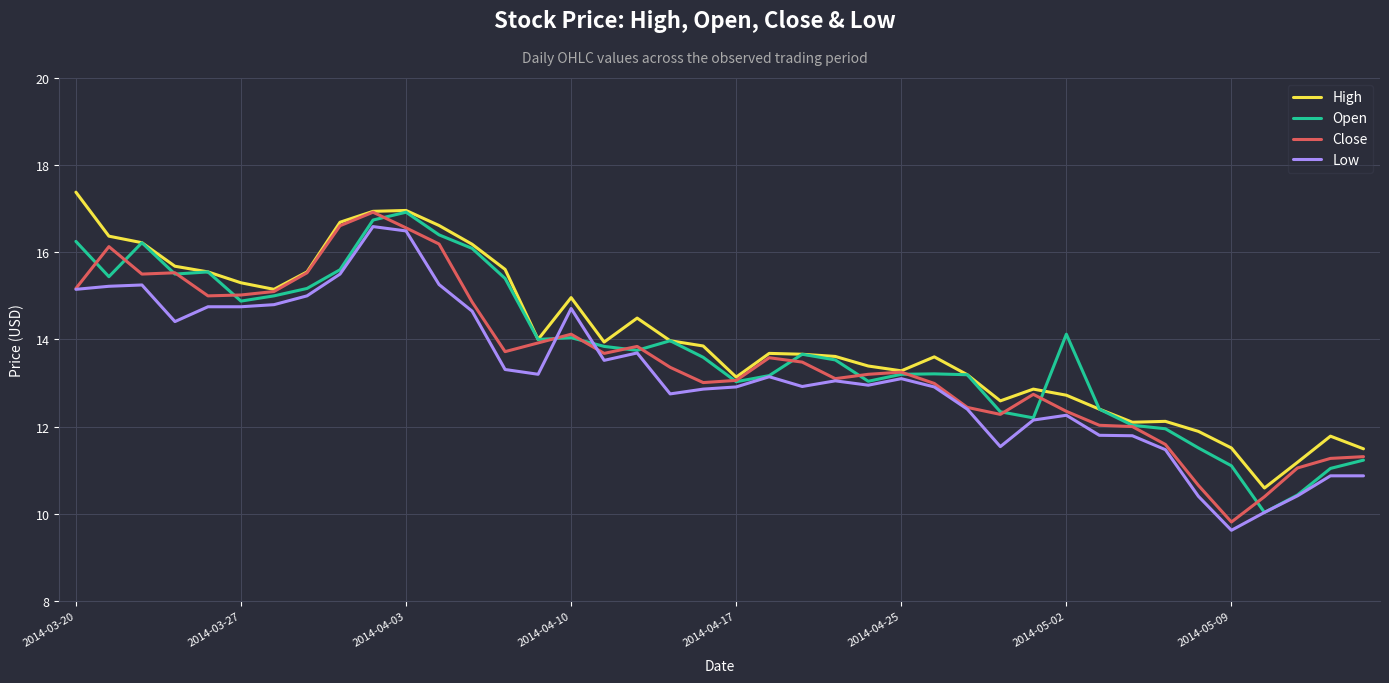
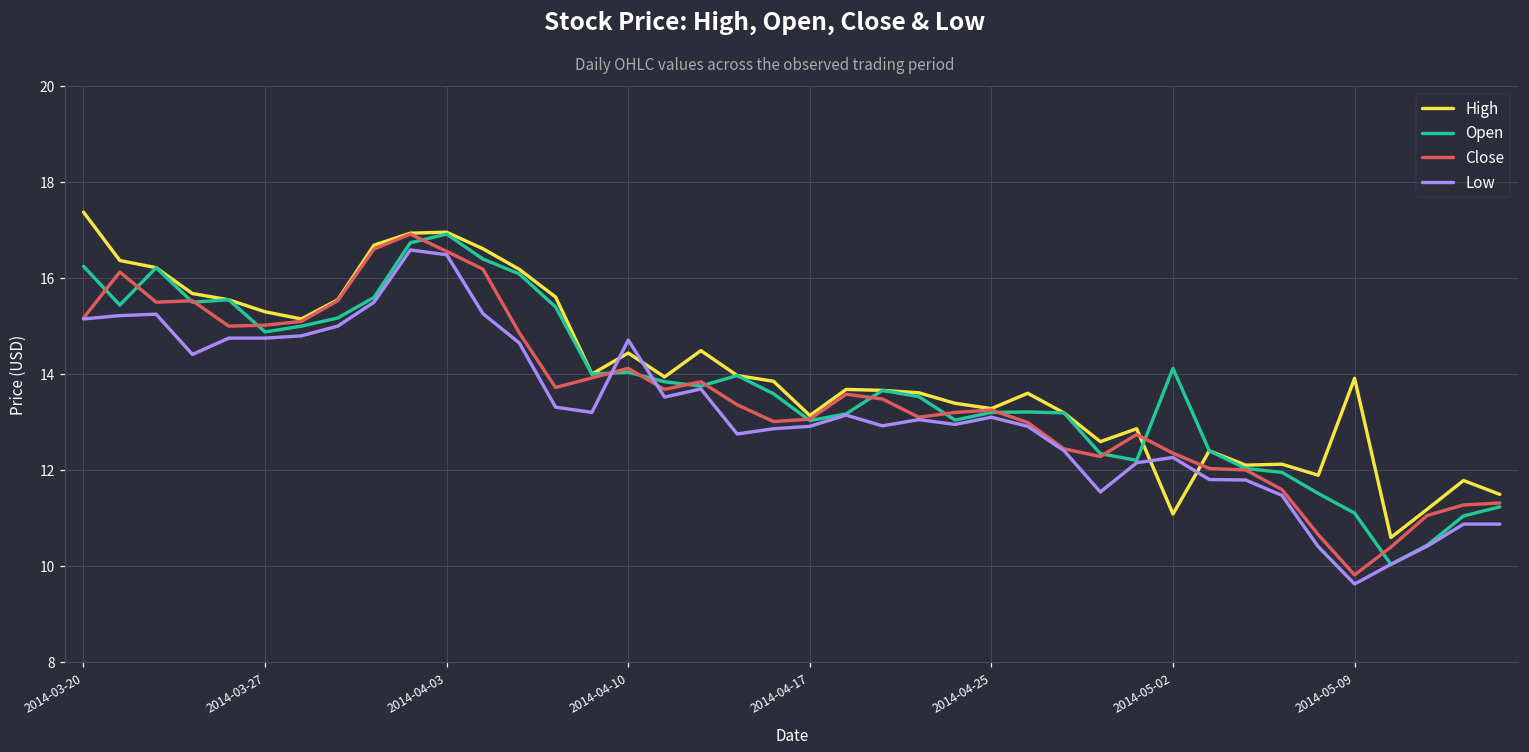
High, 2014-04-10: 15.0 -> 14.4
High, 2014-05-02: 12.7 -> 11.1
High, 2014-05-09: 11.5 -> 13.9
